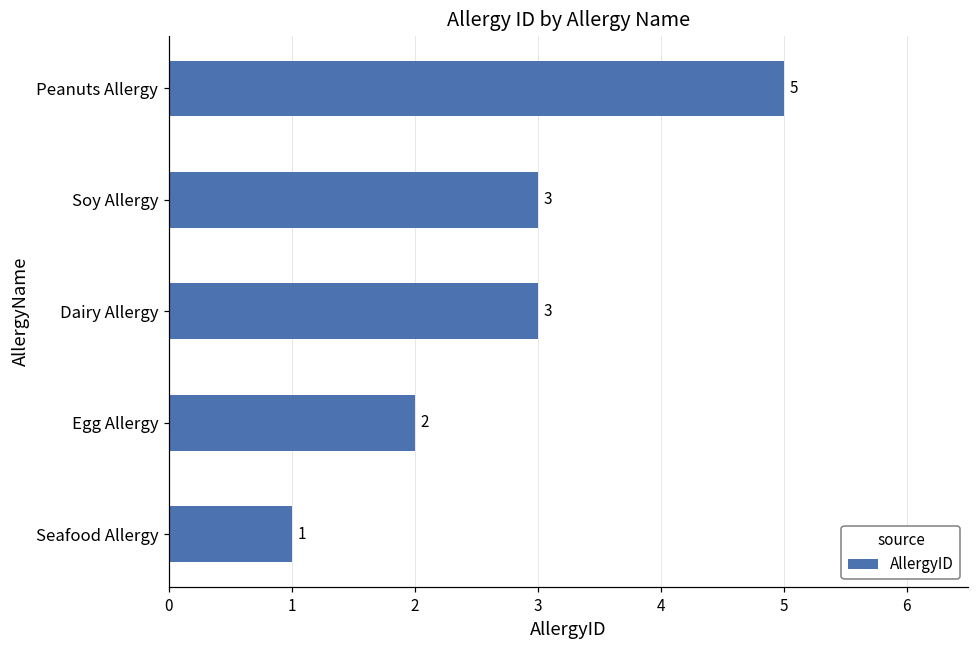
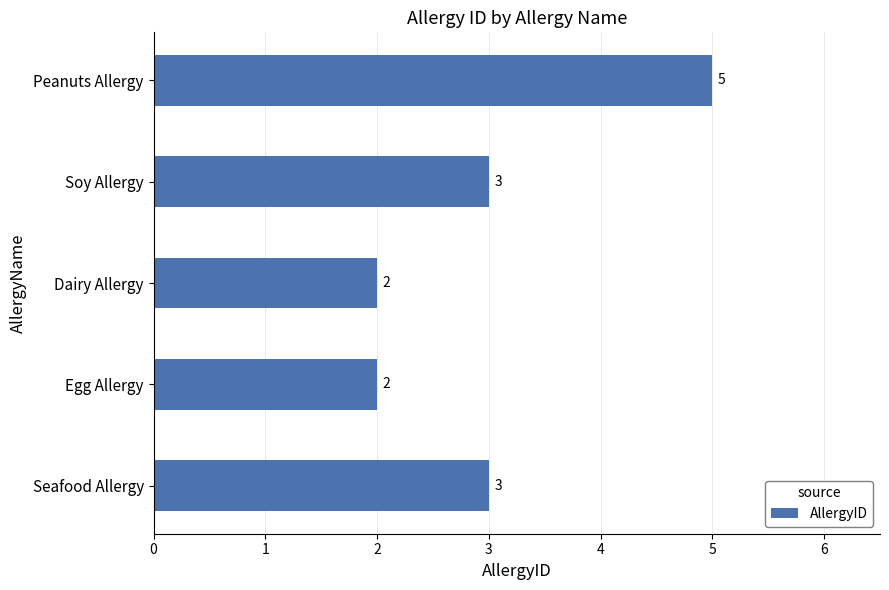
Dairy Allergy: 3 -> 2
Seafood Allergy: 1 -> 3
